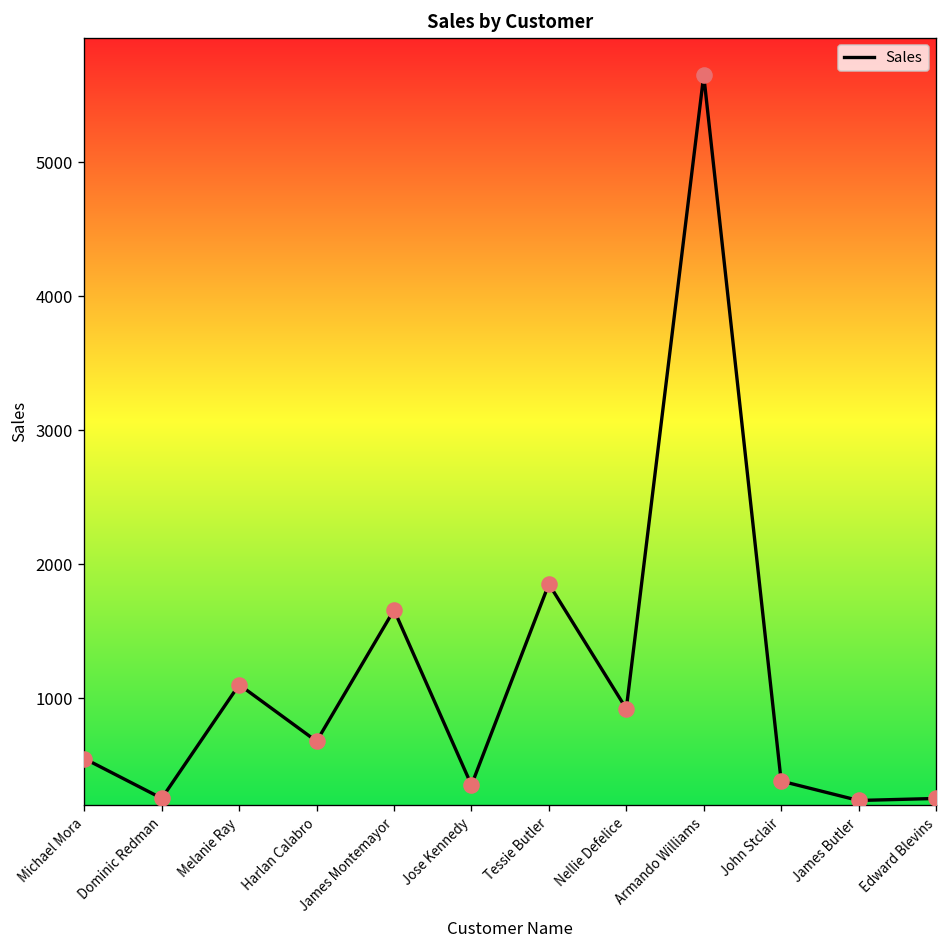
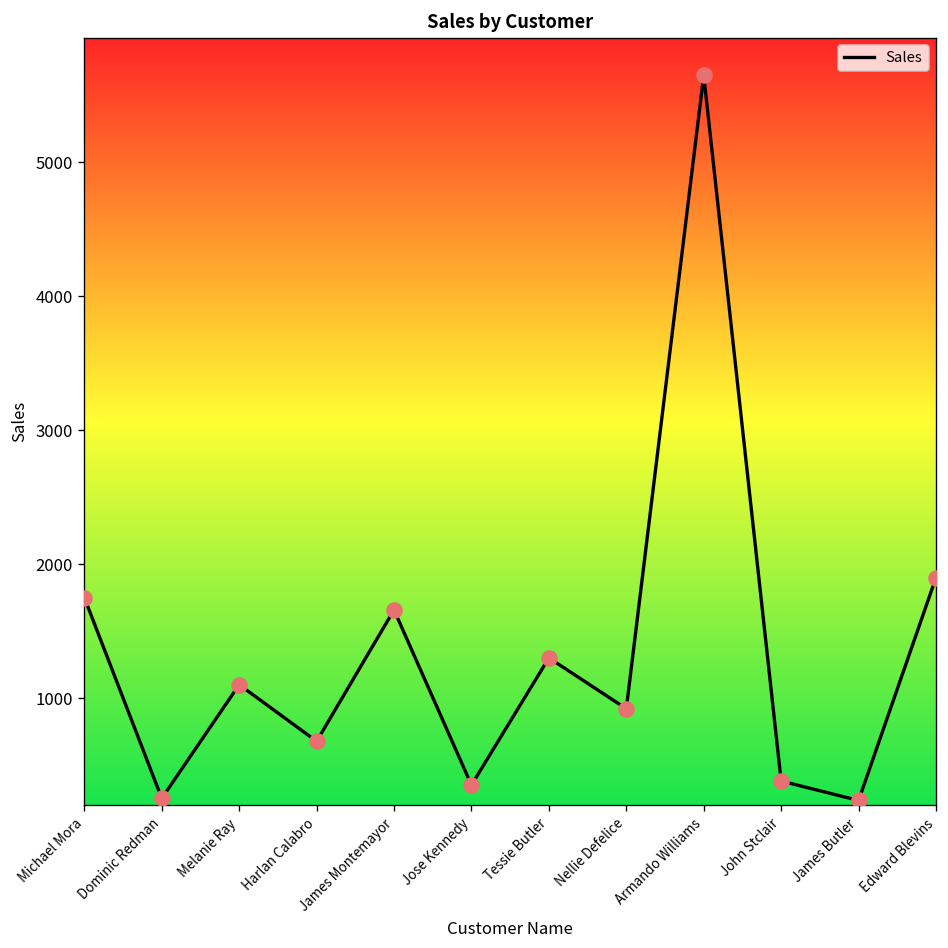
Michael Mora: 550 -> 1750
Tessie Butler: 1850 -> 1300
Edward Blevins: 250 -> 1900
